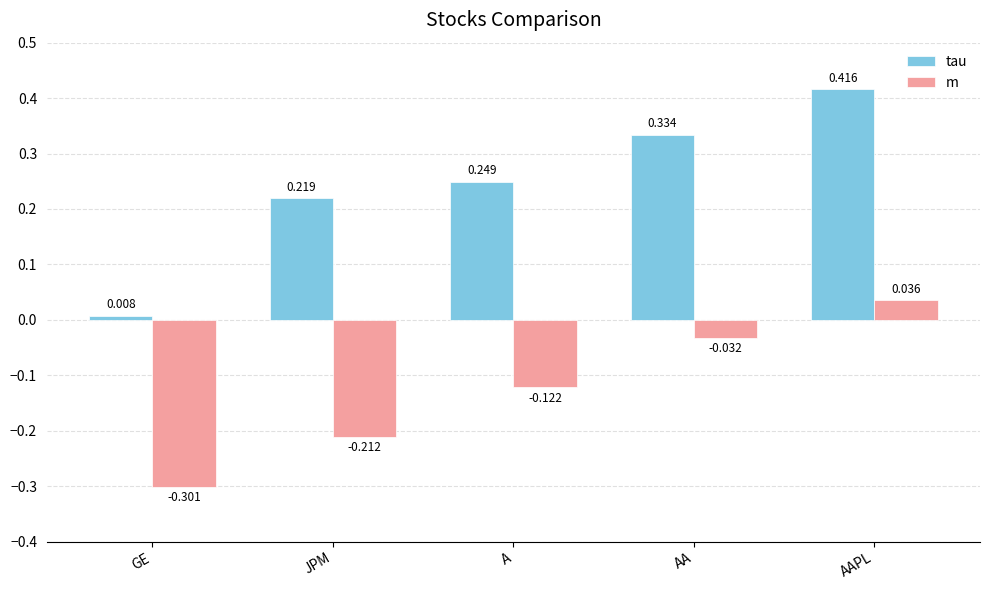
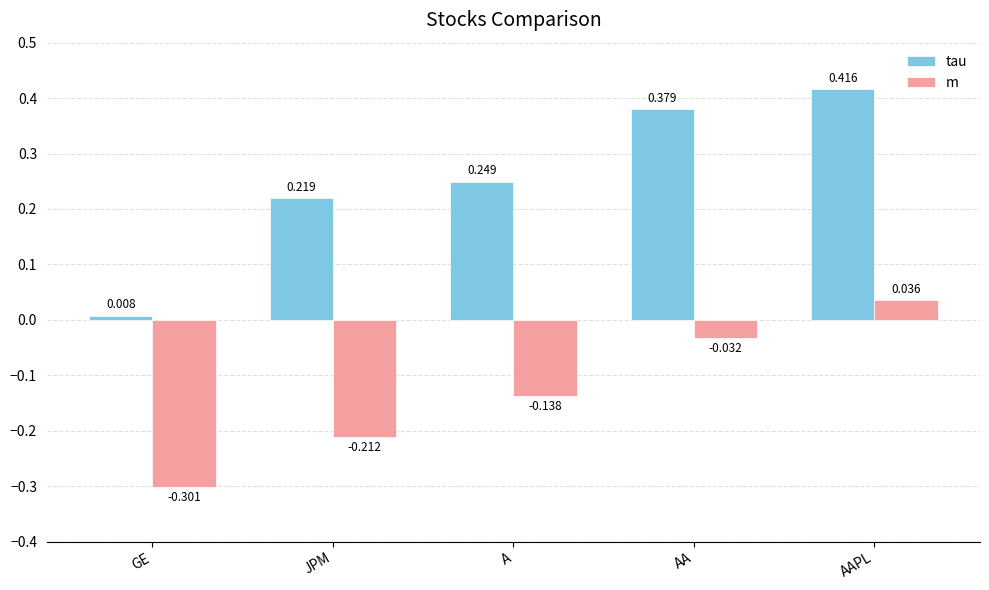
m, A: -0.122 -> -0.138
tau, AA: 0.334 -> 0.379
